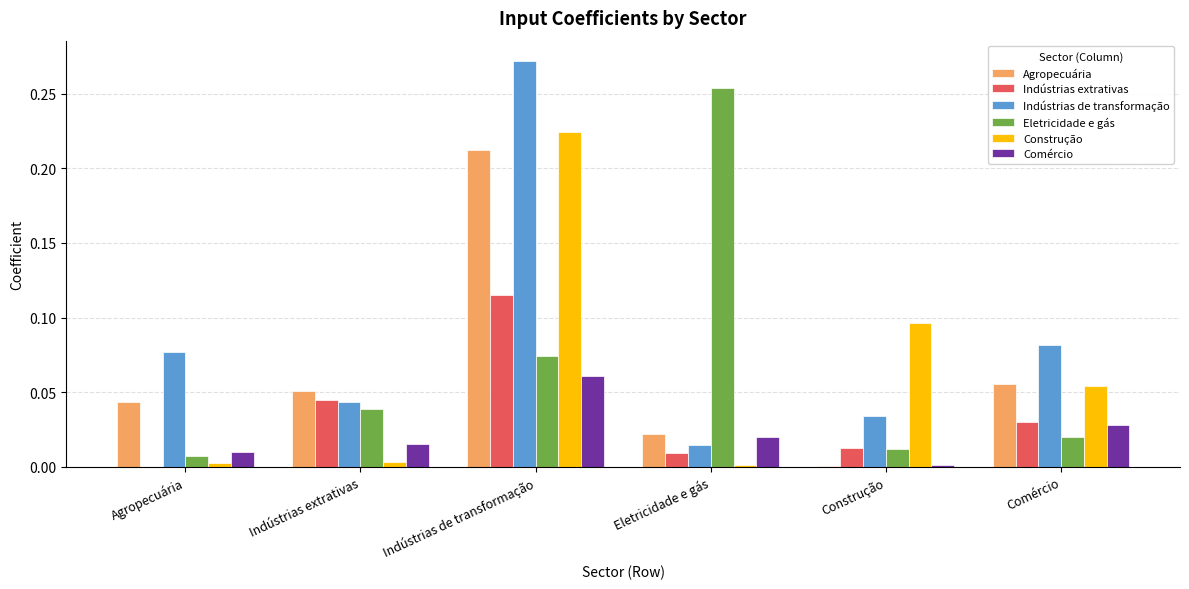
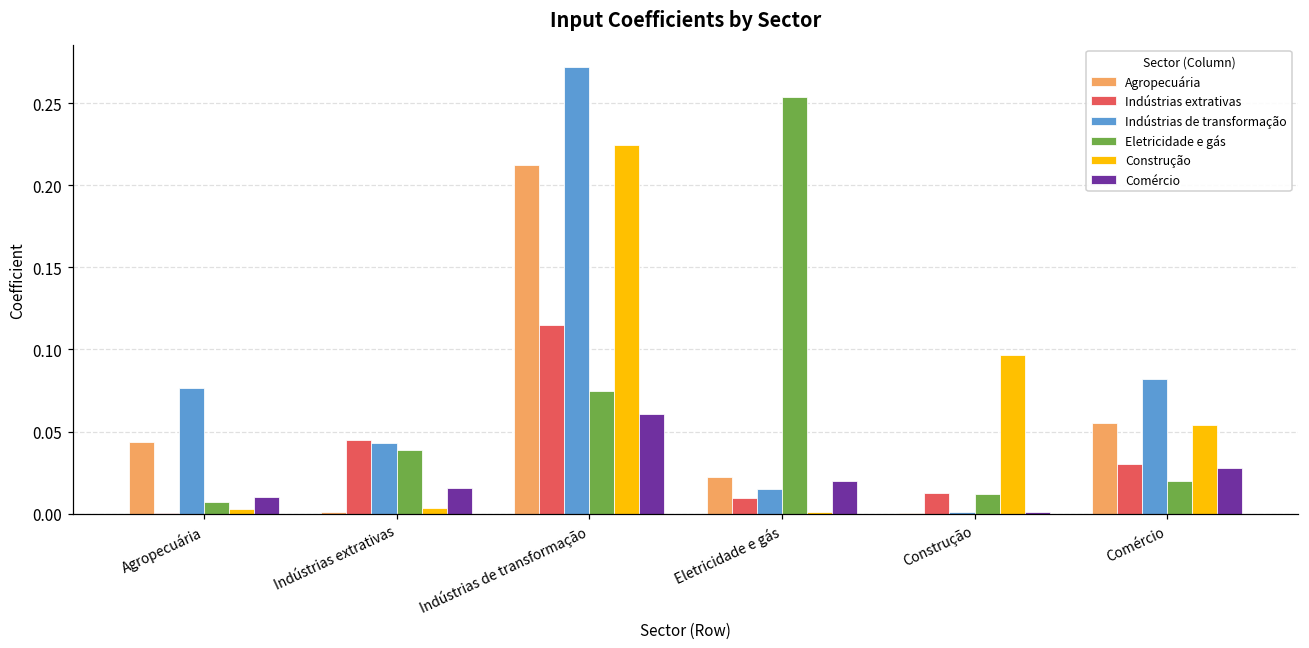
Agropecuária, Indústrias extrativas: 0.051 -> 0.001
Indústrias de transformação, Construção: 0.034 -> 0.001
